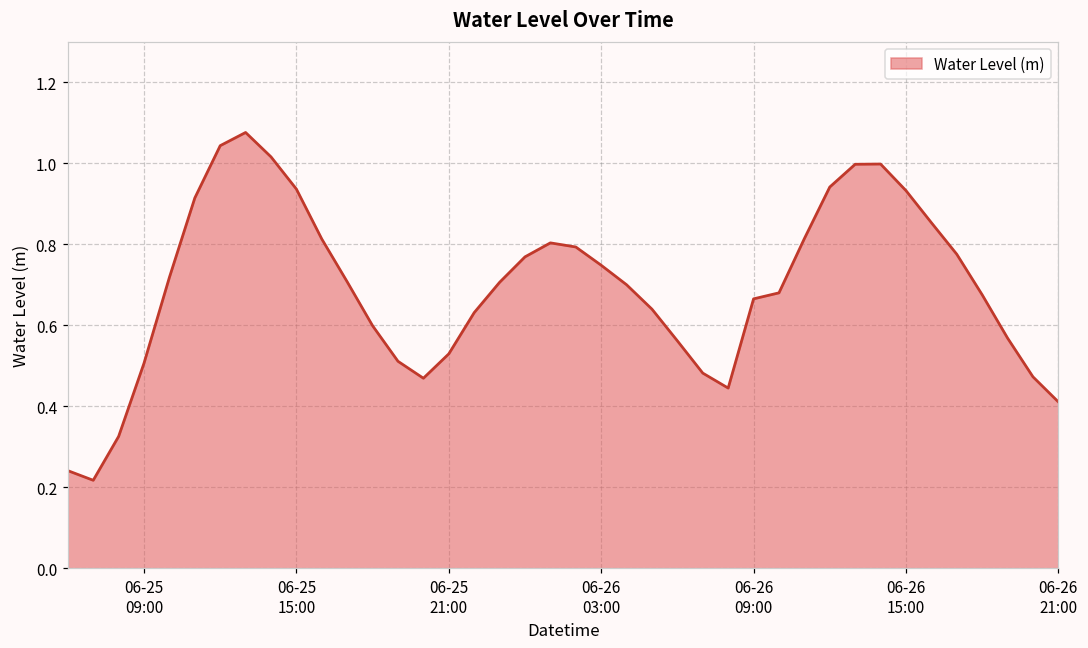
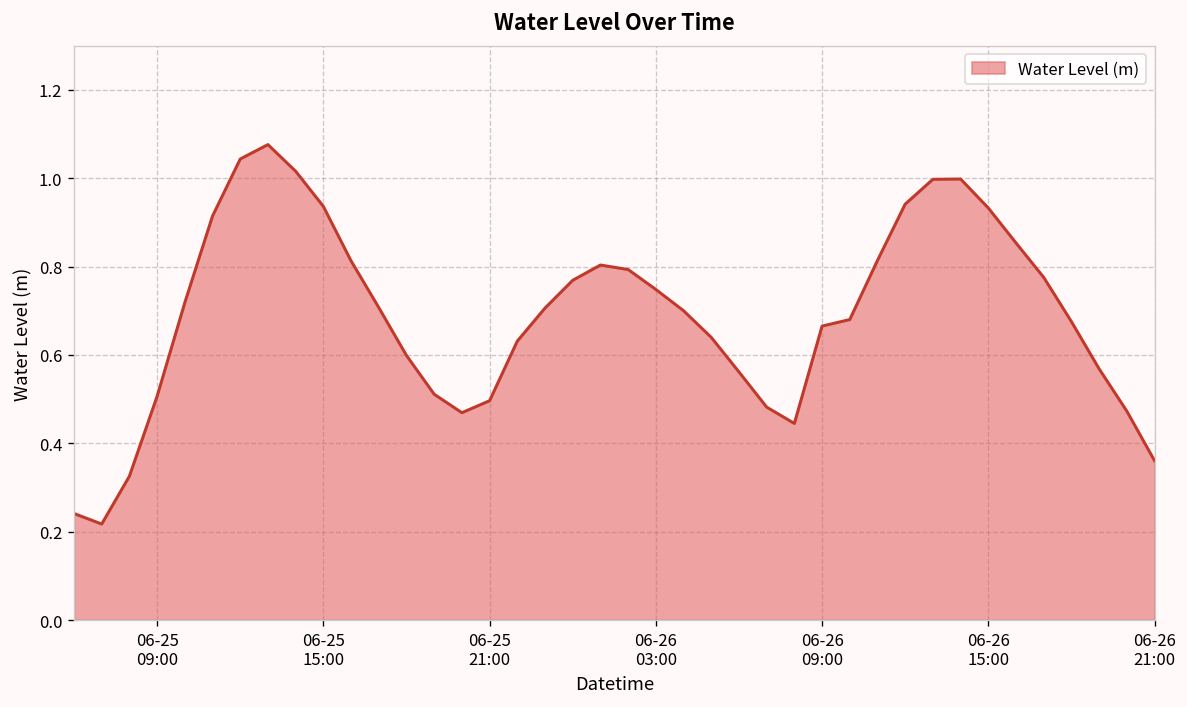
06-25 21:00: 0.53 -> 0.50
06-26 21:00: 0.41 -> 0.36
